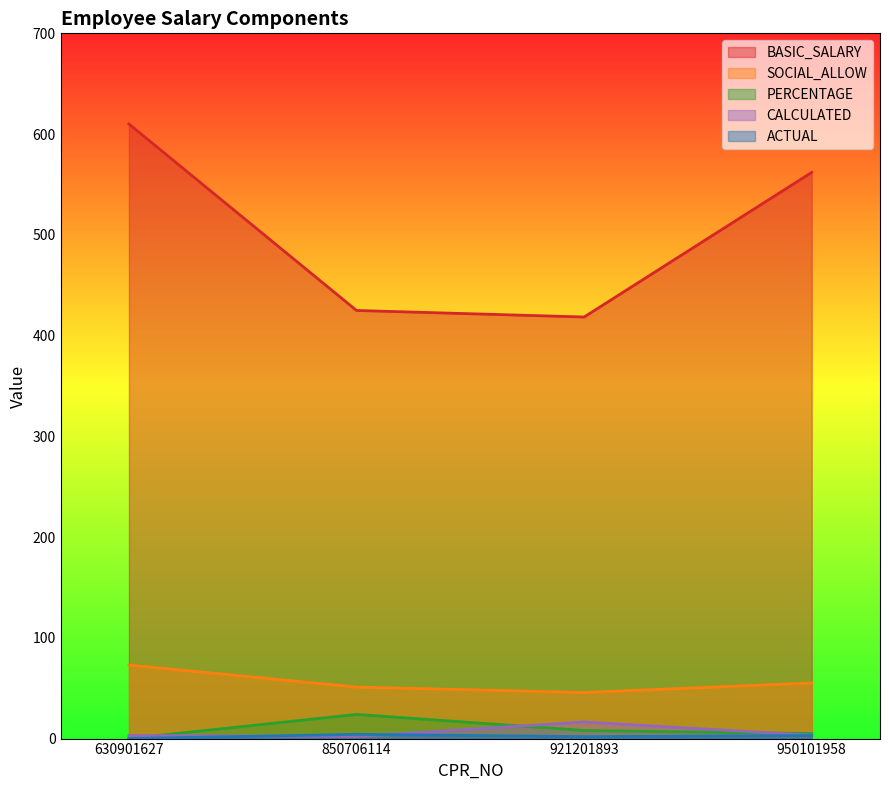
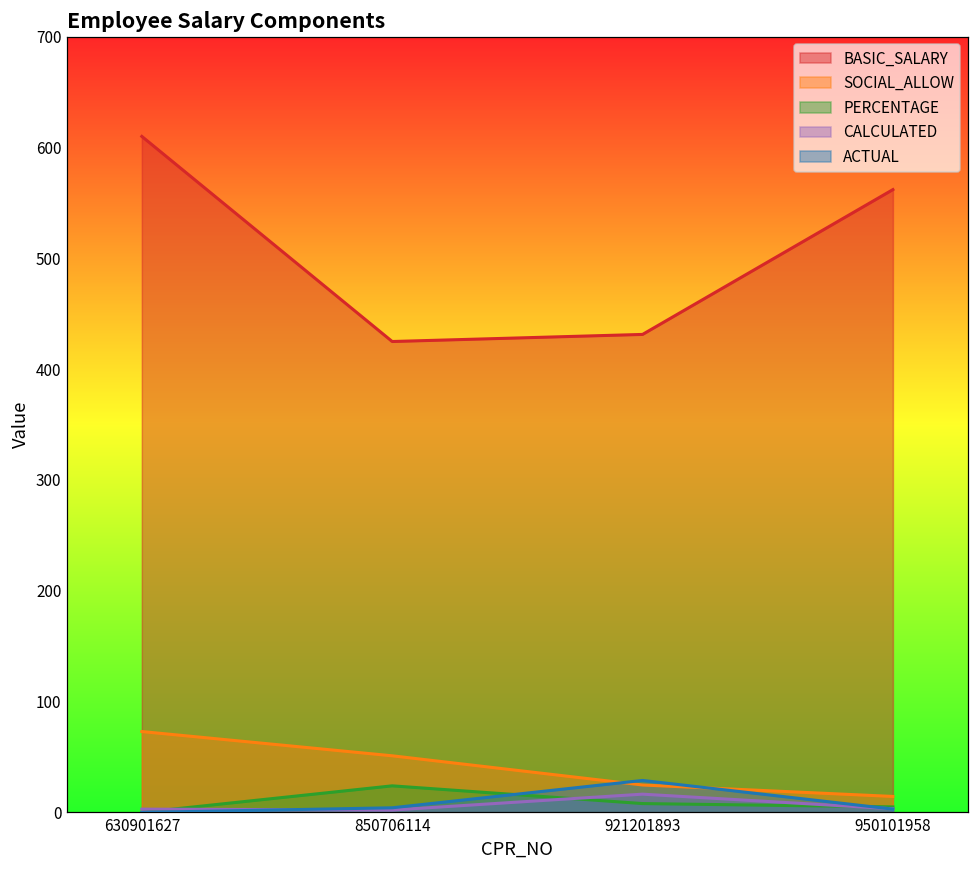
BASIC_SALARY, 921201893: 418 -> 431
SOCIAL_ALLOW, 921201893: 46 -> 25
ACTUAL, 921201893: 2 -> 29
SOCIAL_ALLOW, 950101958: 55 -> 14
